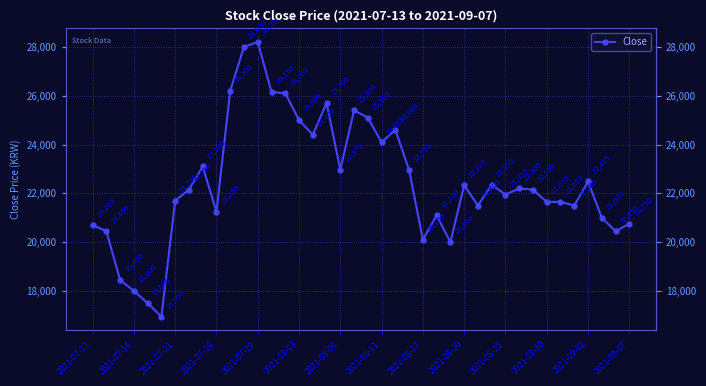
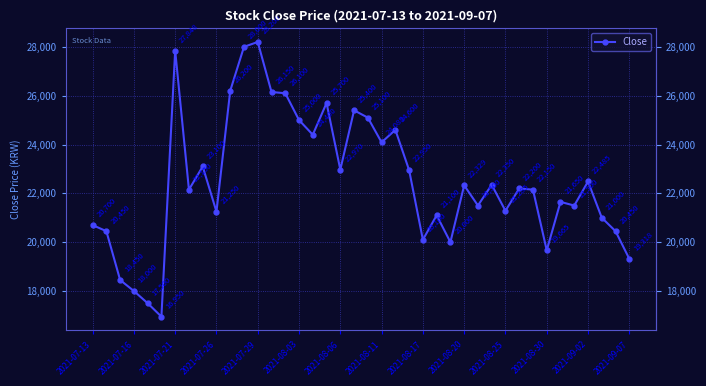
2021-07-21: 21,700 -> 27,848
2021-08-25: 21,950 -> 21,285
2021-08-30: 21,650 -> 19,665
2021-09-07: 20,750 -> 19,318
